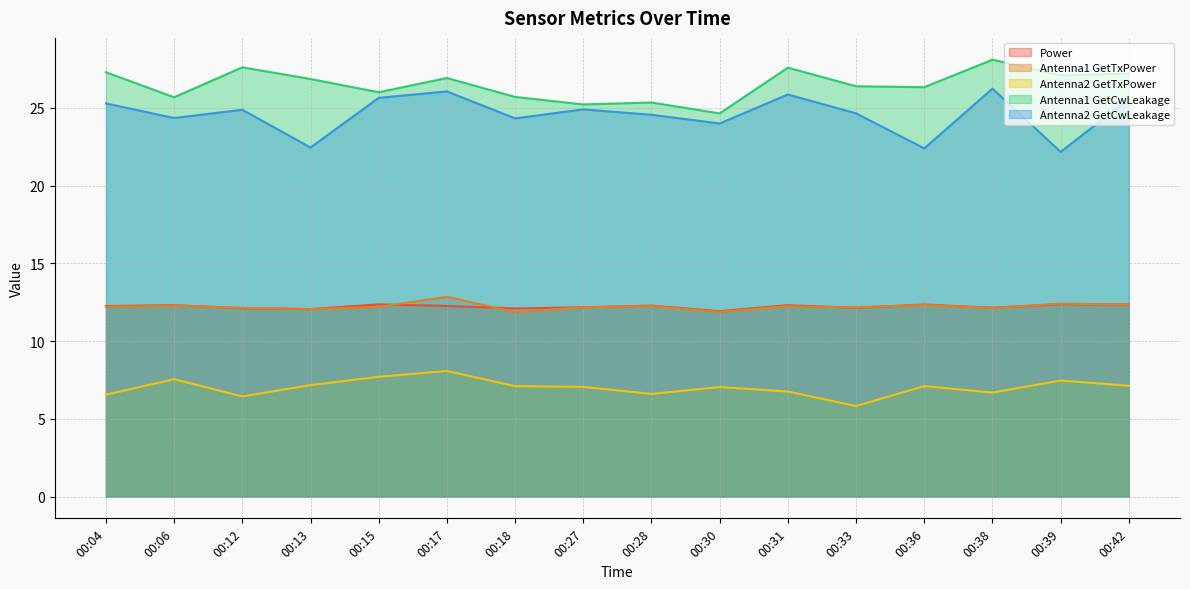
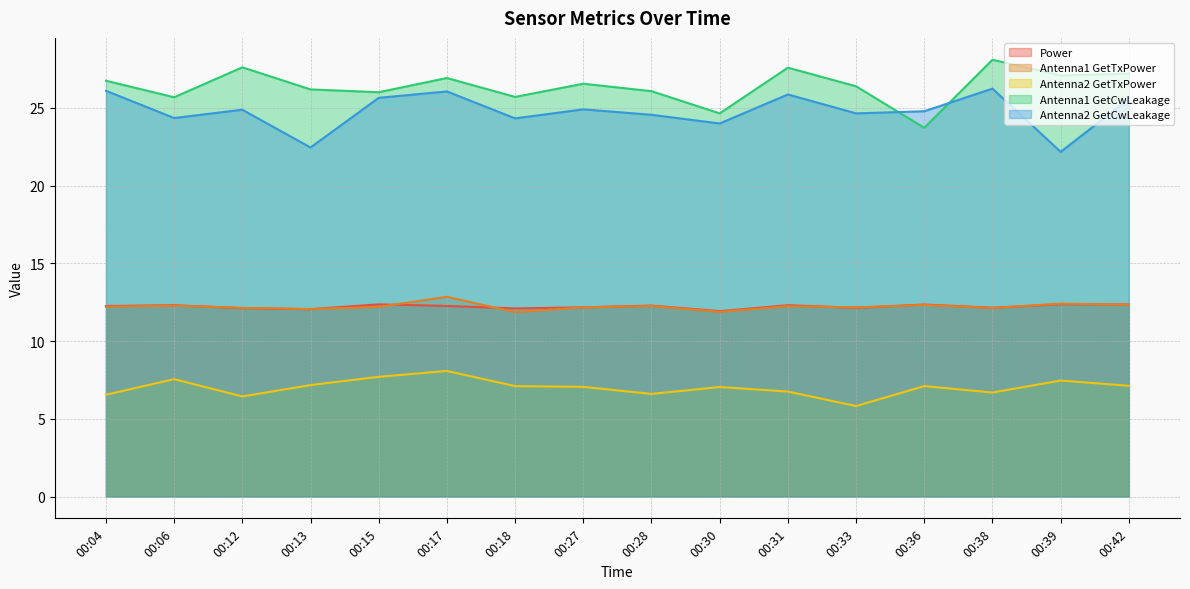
Antenna1 GetCwLeakage, 00:04: 27.3 -> 26.7
Antenna2 GetCwLeakage, 00:04: 25.3 -> 26.1
Antenna1 GetCwLeakage, 00:13: 26.9 -> 26.2
Antenna1 GetCwLeakage, 00:27: 25.2 -> 26.6
Antenna1 GetCwLeakage, 00:28: 25.3 -> 26.1
Antenna1 GetCwLeakage, 00:36: 26.3 -> 23.7
Antenna2 GetCwLeakage, 00:36: 22.4 -> 24.8
